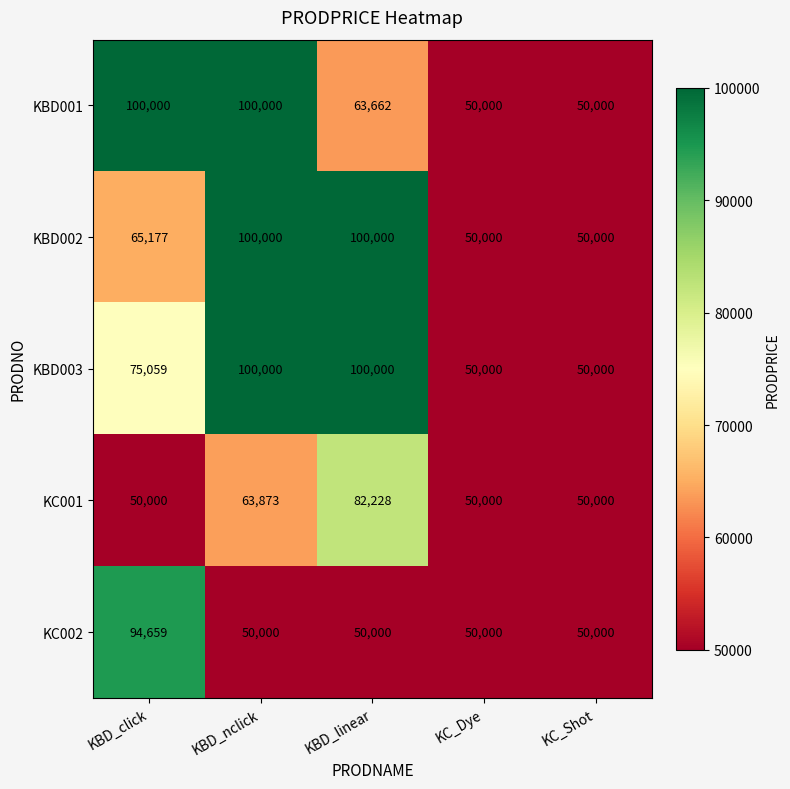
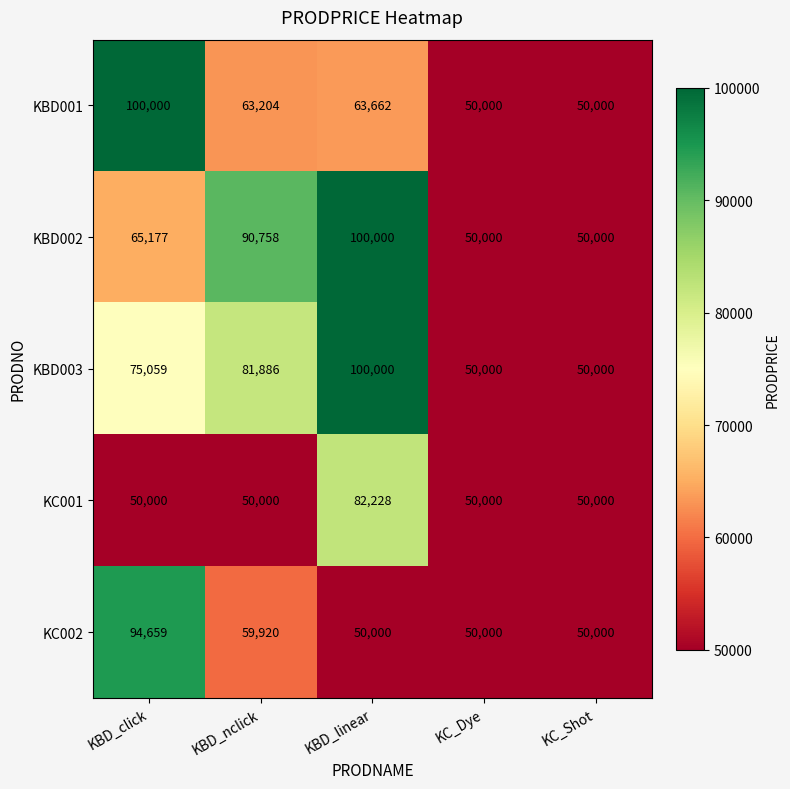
KBD001, KBD_nclick: 100,000 -> 63,204
KBD002, KBD_nclick: 100,000 -> 90,758
KBD003, KBD_nclick: 100,000 -> 81,886
KC001, KBD_nclick: 63,873 -> 50,000
KC002, KBD_nclick: 50,000 -> 59,920
